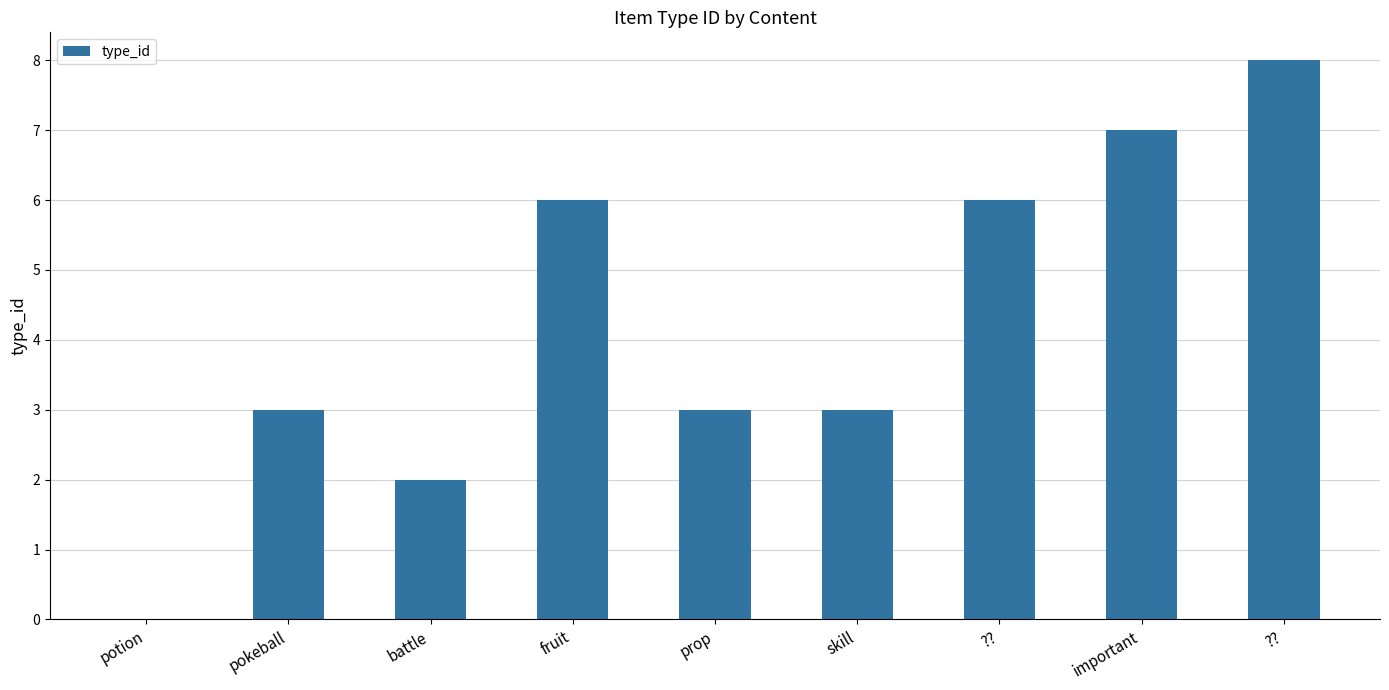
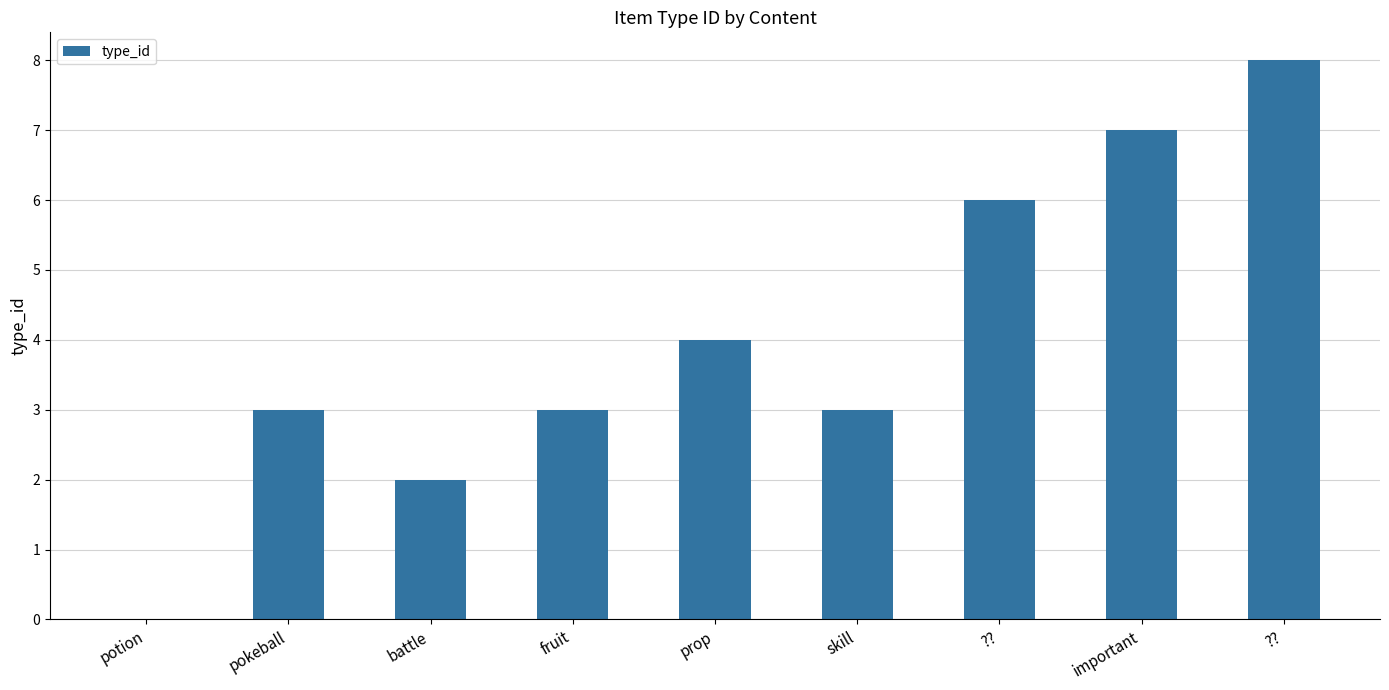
fruit: 6 -> 3
prop: 3 -> 4
